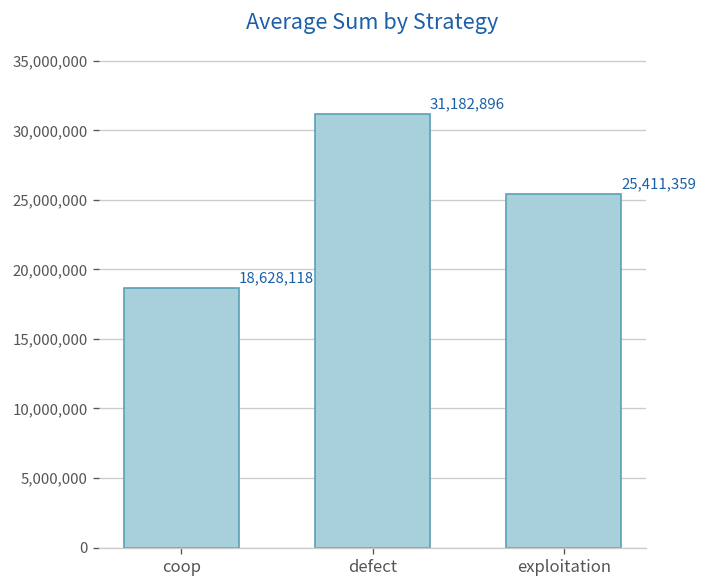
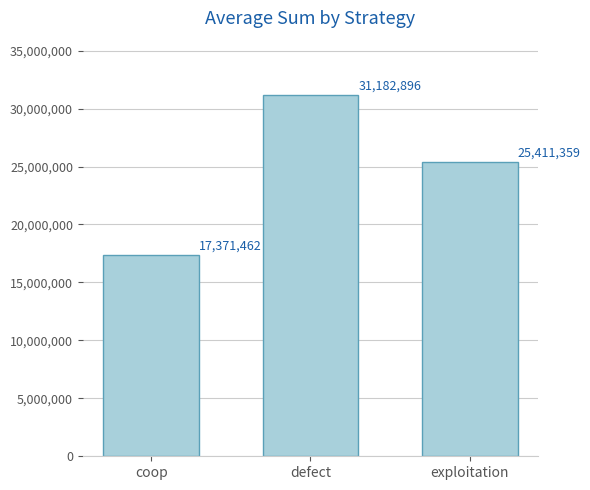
coop: 18,628,118 -> 17,371,462
